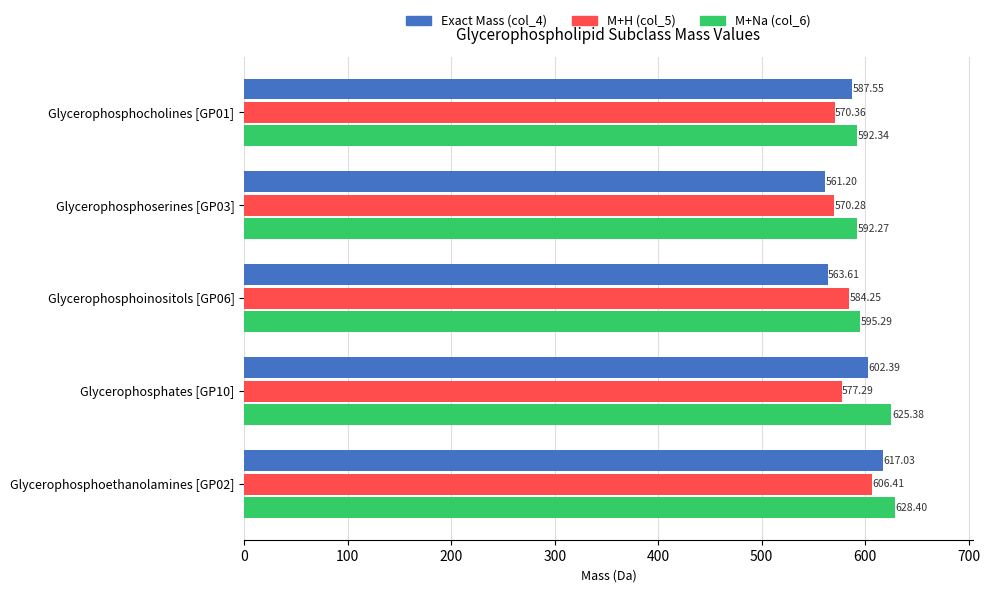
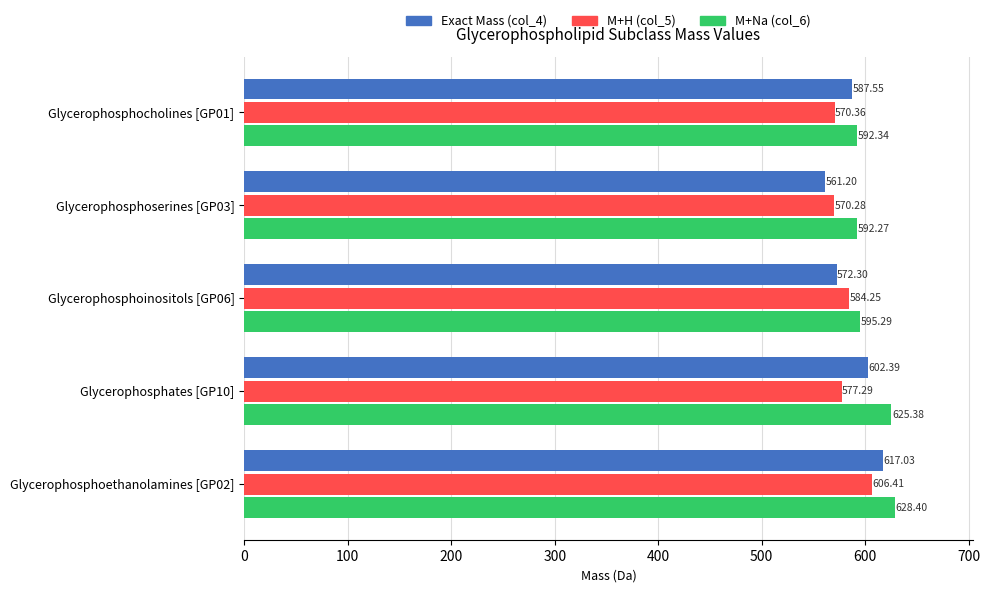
Exact Mass (col_4), Glycerophosphoinositols [GP06]: 563.61 -> 572.30
